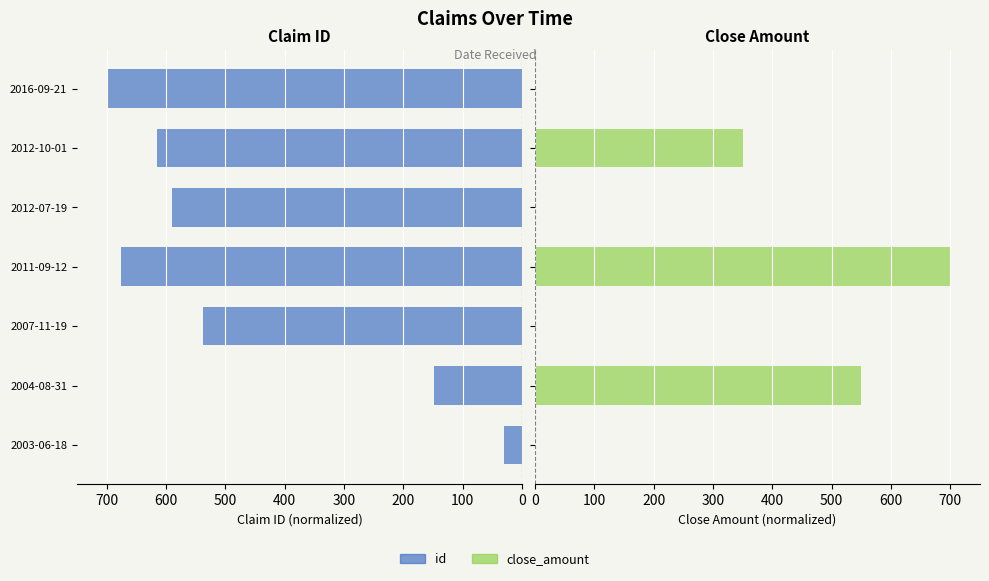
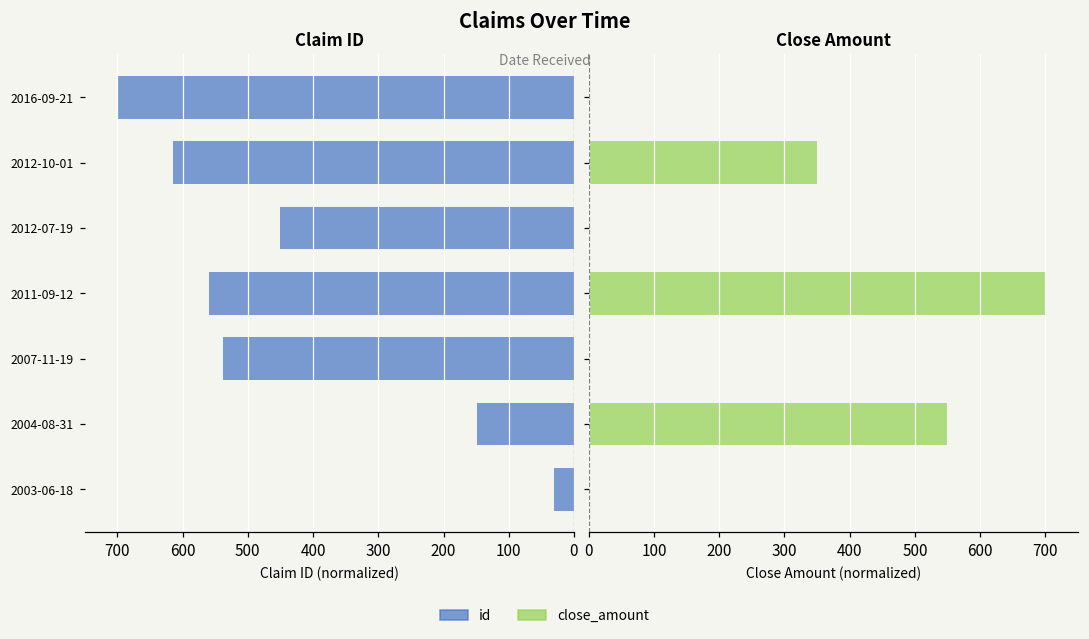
Claim ID, 2012-07-19: 590 -> 450
Claim ID, 2011-09-12: 680 -> 560
